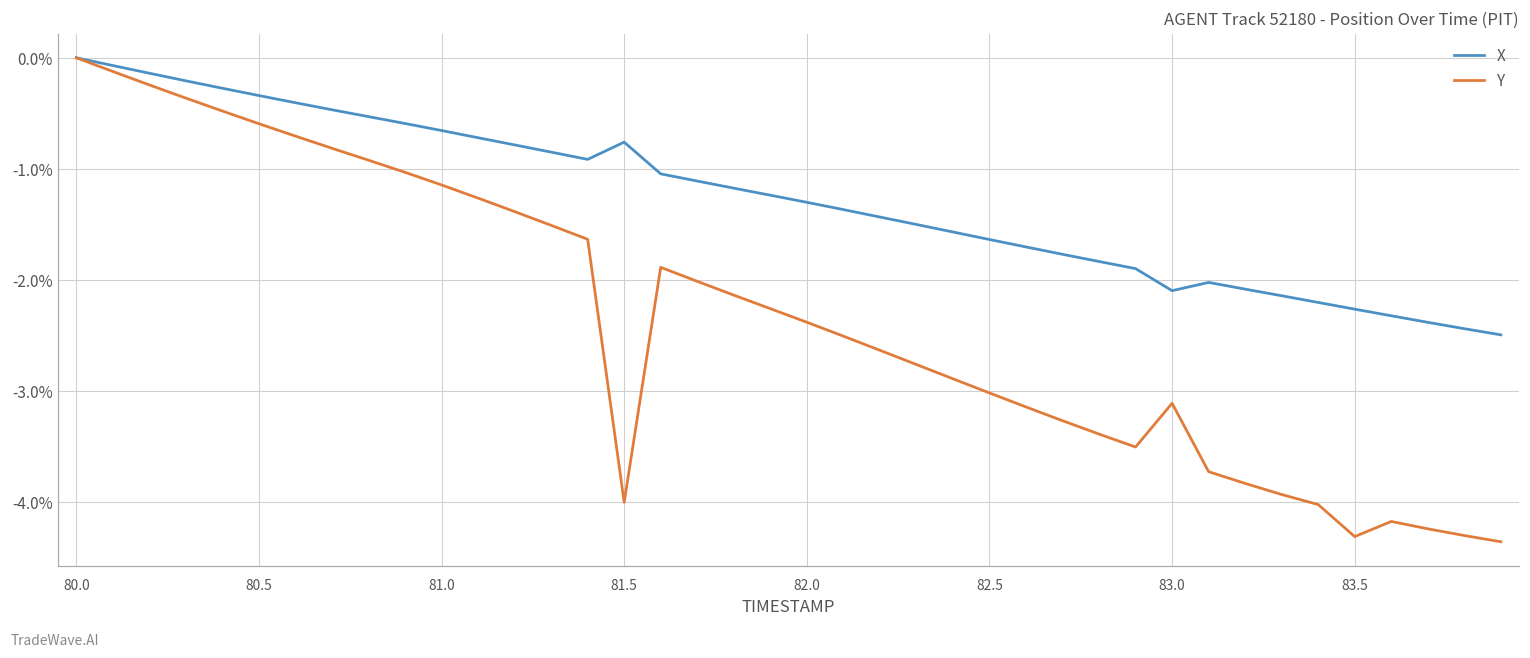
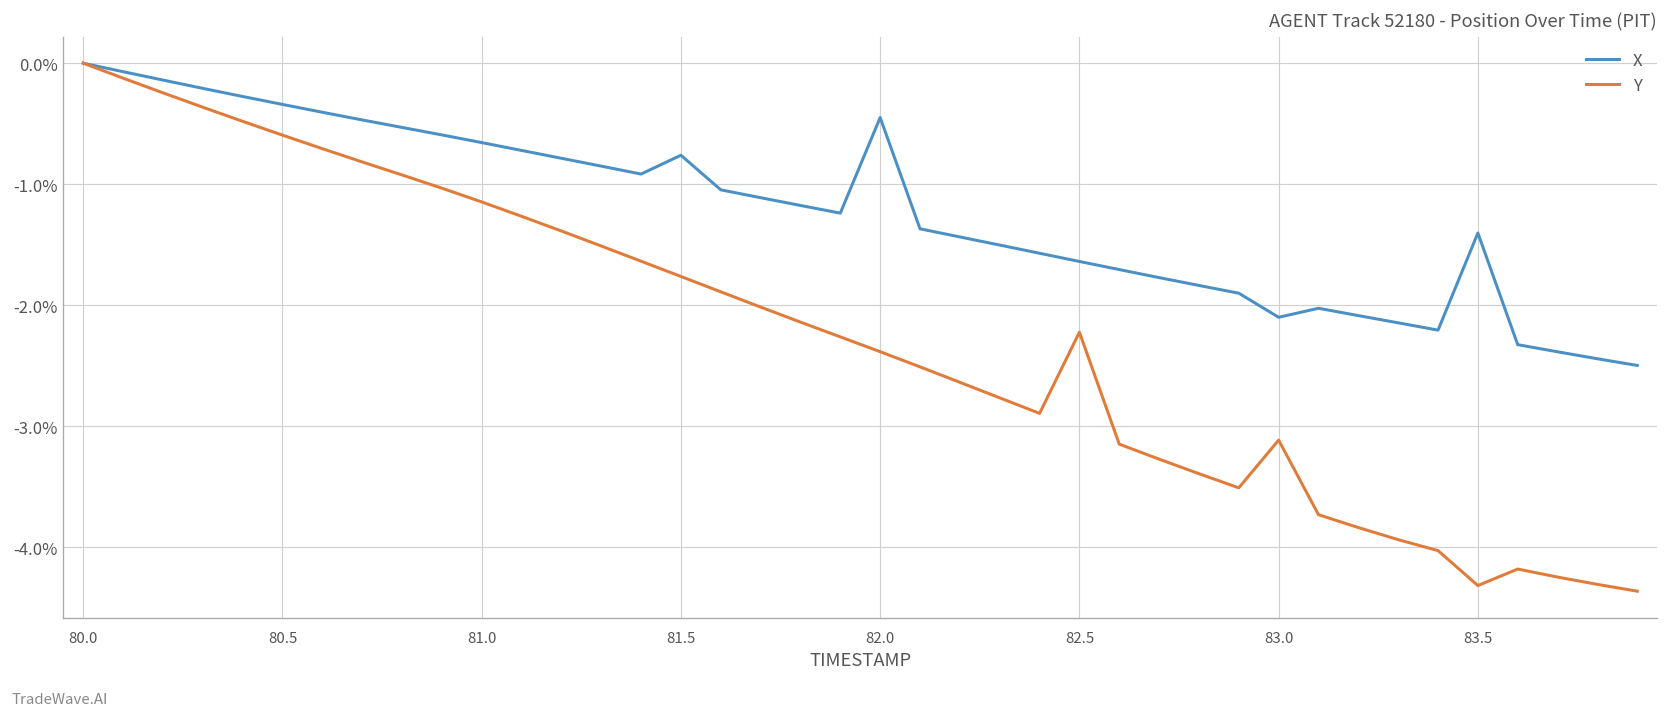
Y, 81.5: -4.01% -> -1.76%
X, 82.0: -1.30% -> -0.45%
Y, 82.5: -3.02% -> -2.22%
X, 83.5: -2.27% -> -1.40%
